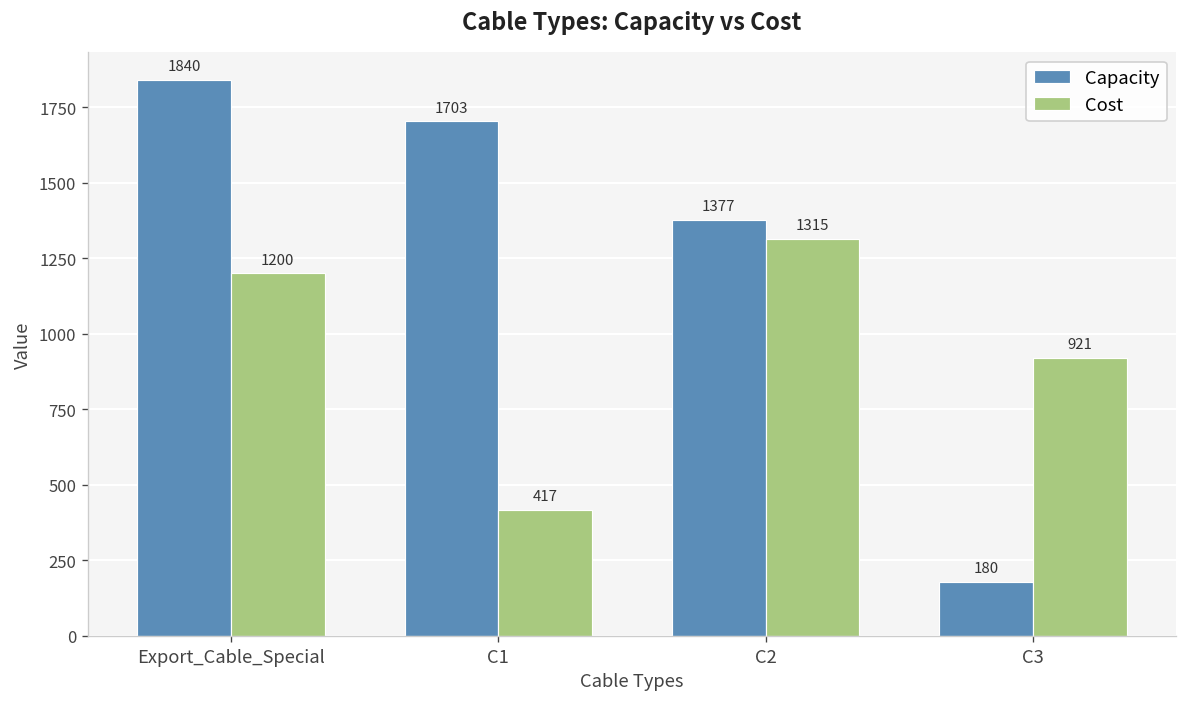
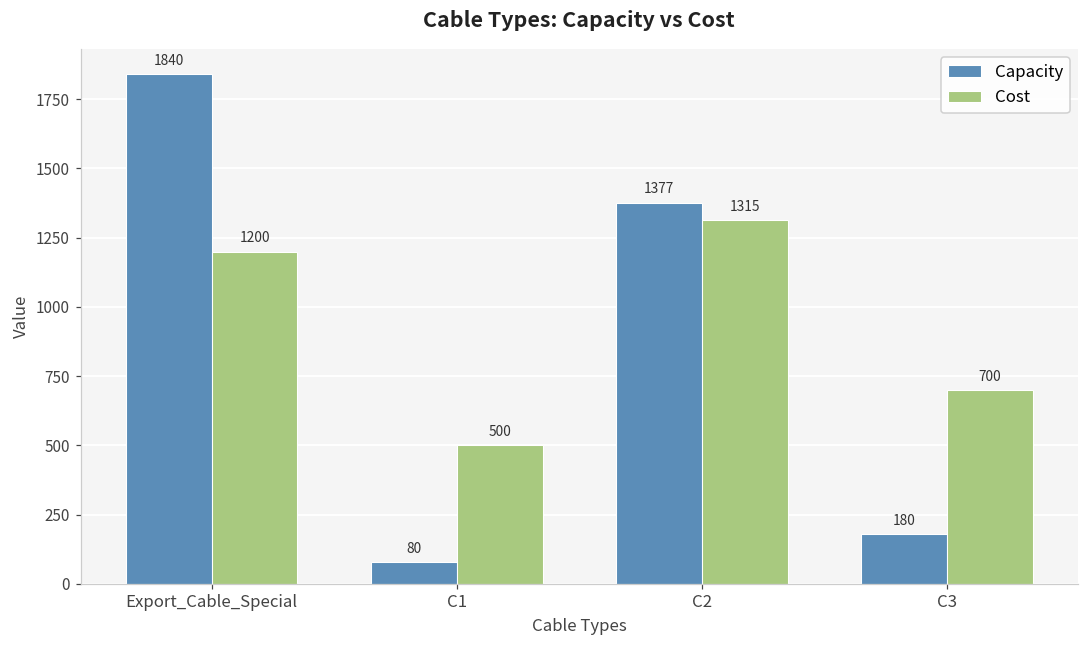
Capacity, C1: 1703 -> 80
Cost, C1: 417 -> 500
Cost, C3: 921 -> 700
